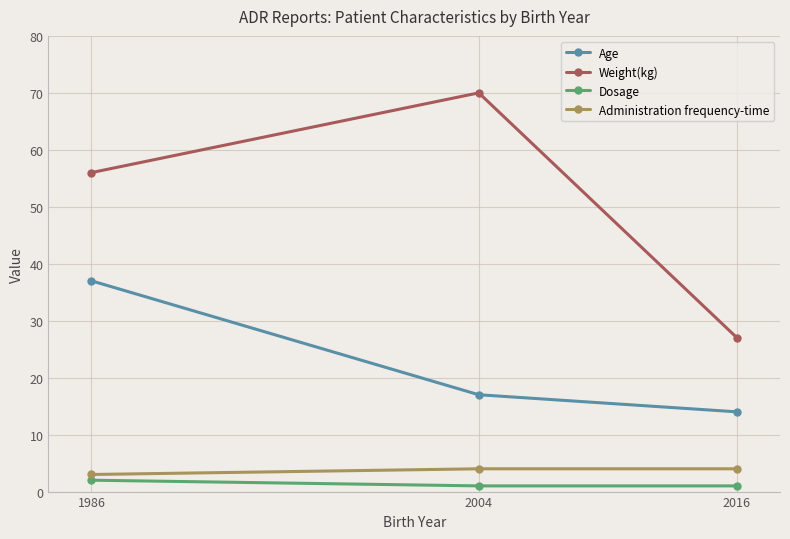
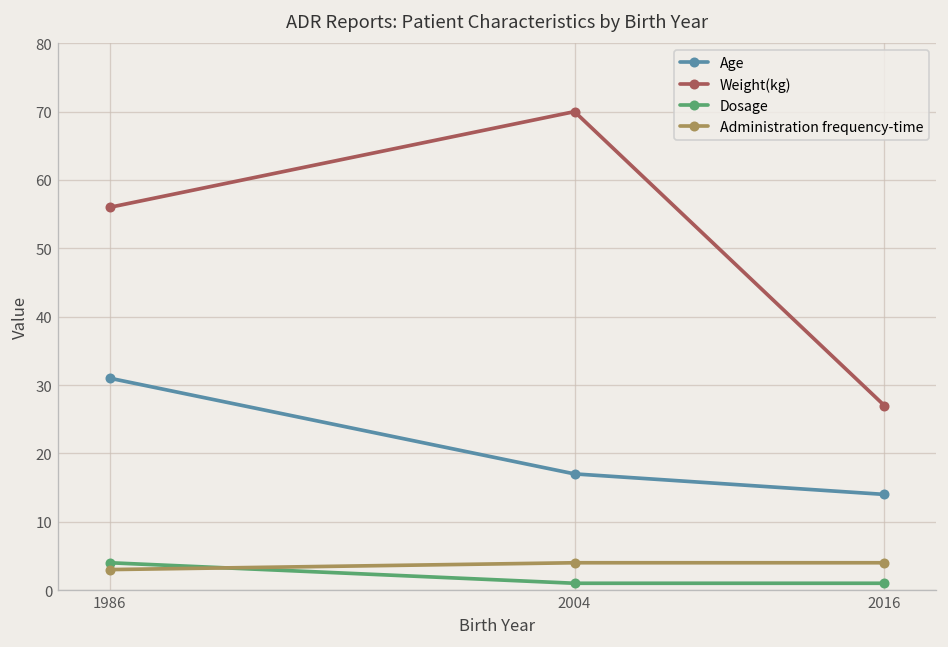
Age, 1986: 37 -> 31
Dosage, 1986: 2 -> 4
